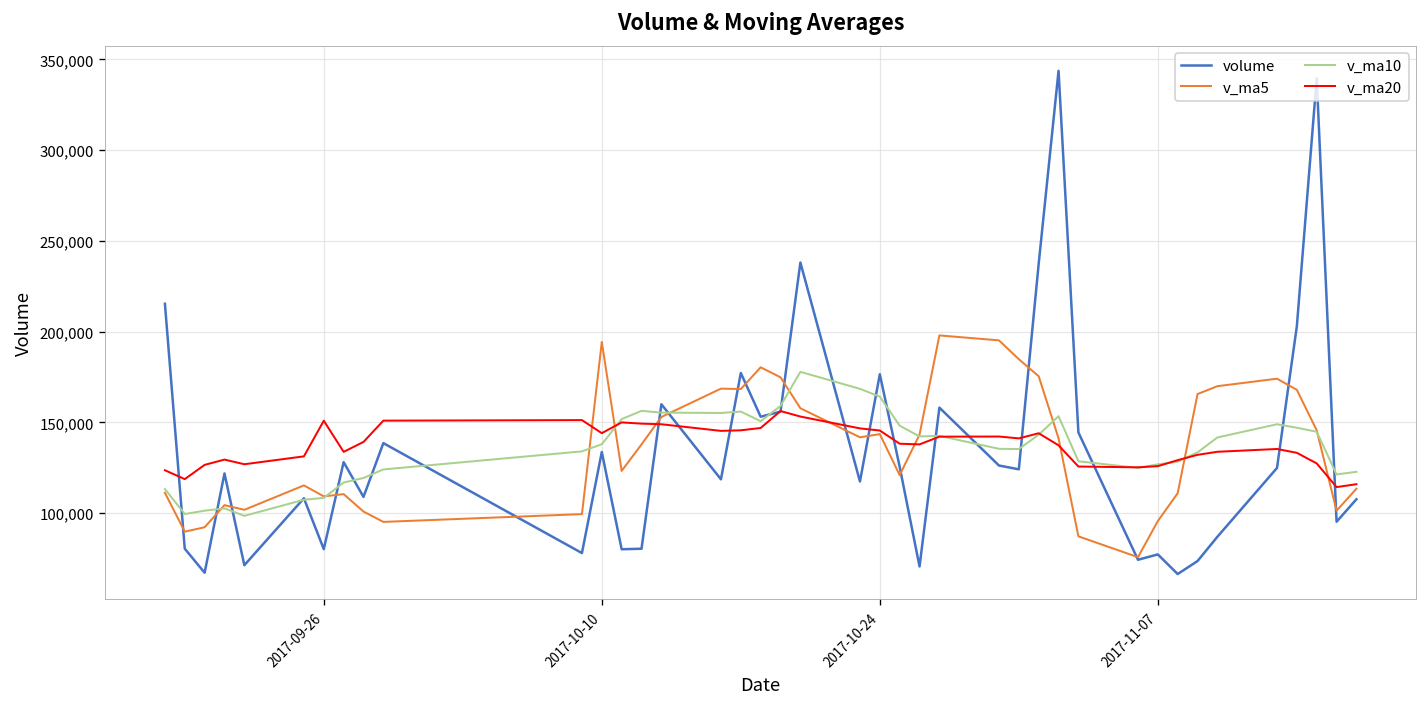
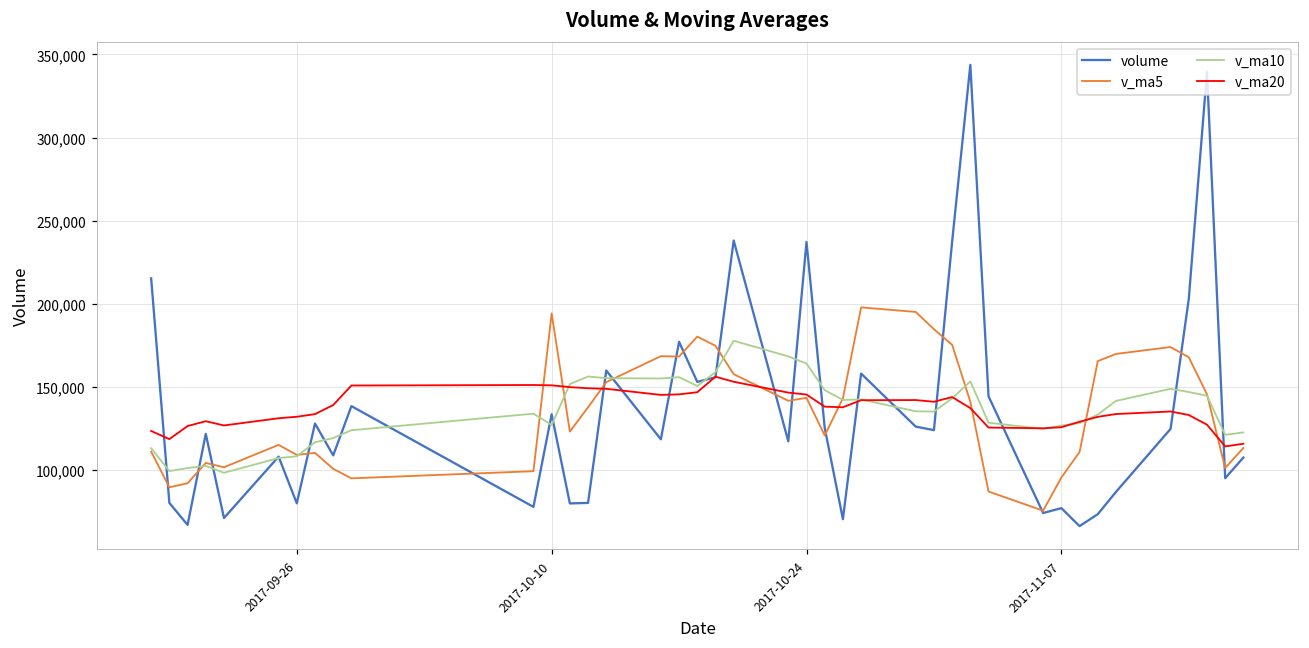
v_ma20, 2017-09-26: 151,000 -> 132,000
v_ma10, 2017-10-10: 138,000 -> 127,000
v_ma20, 2017-10-10: 144,000 -> 151,000
volume, 2017-10-24: 176,000 -> 237,000
